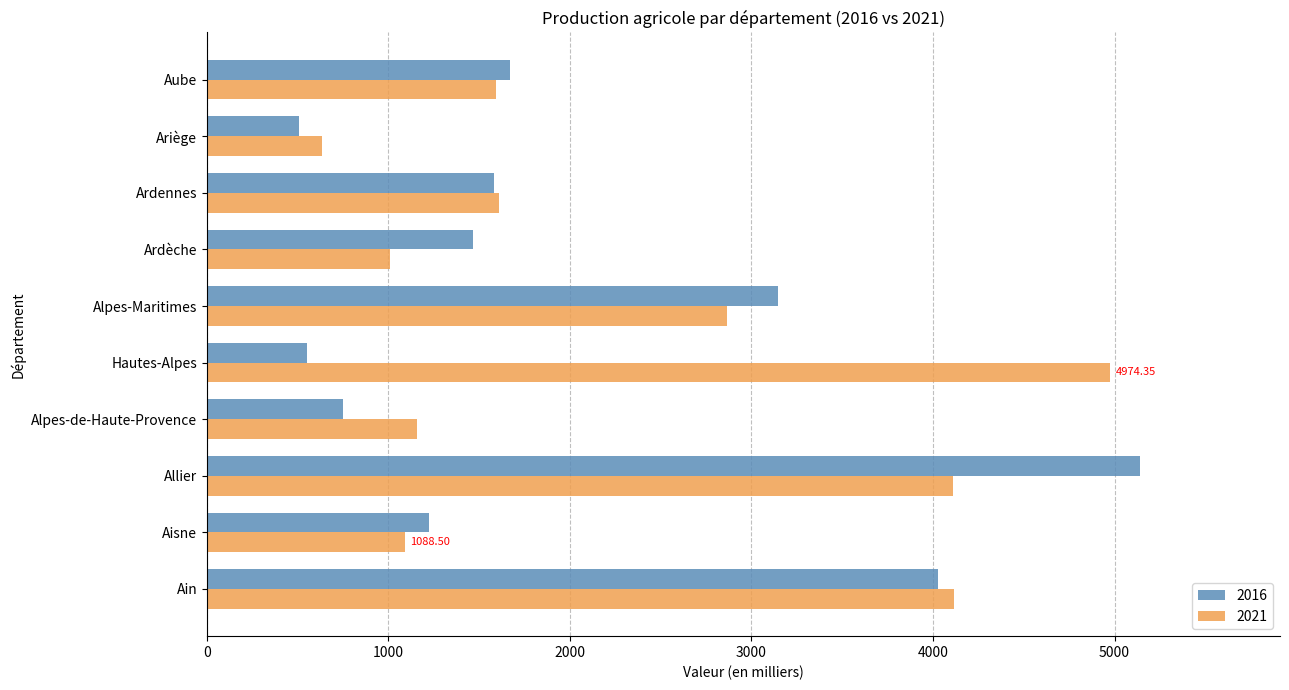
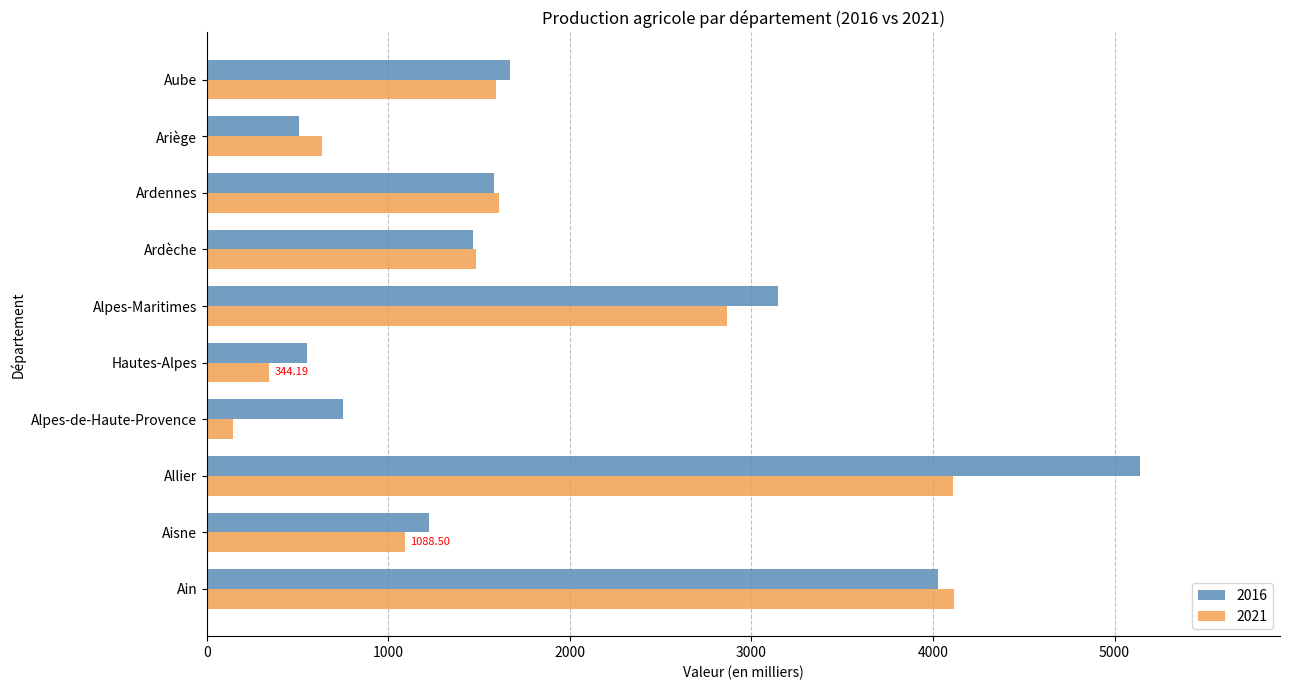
2021, Ardèche: 1010 -> 1480
2021, Hautes-Alpes: 4974.35 -> 344.19
2021, Alpes-de-Haute-Provence: 1160 -> 150
